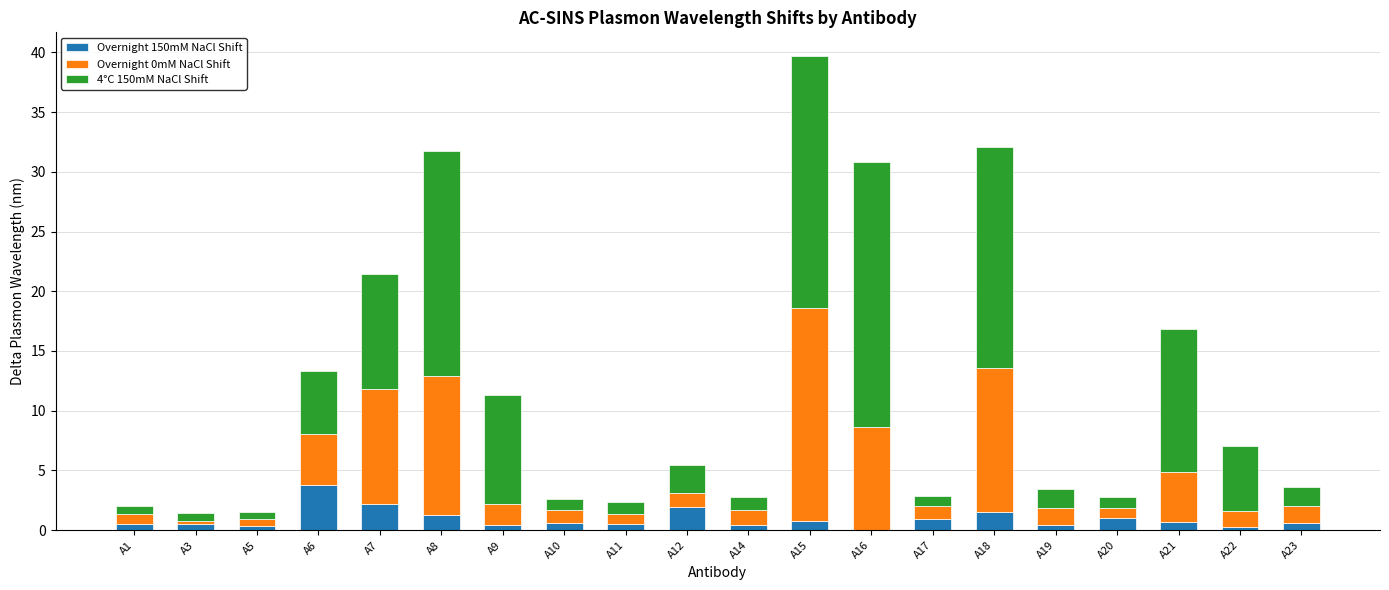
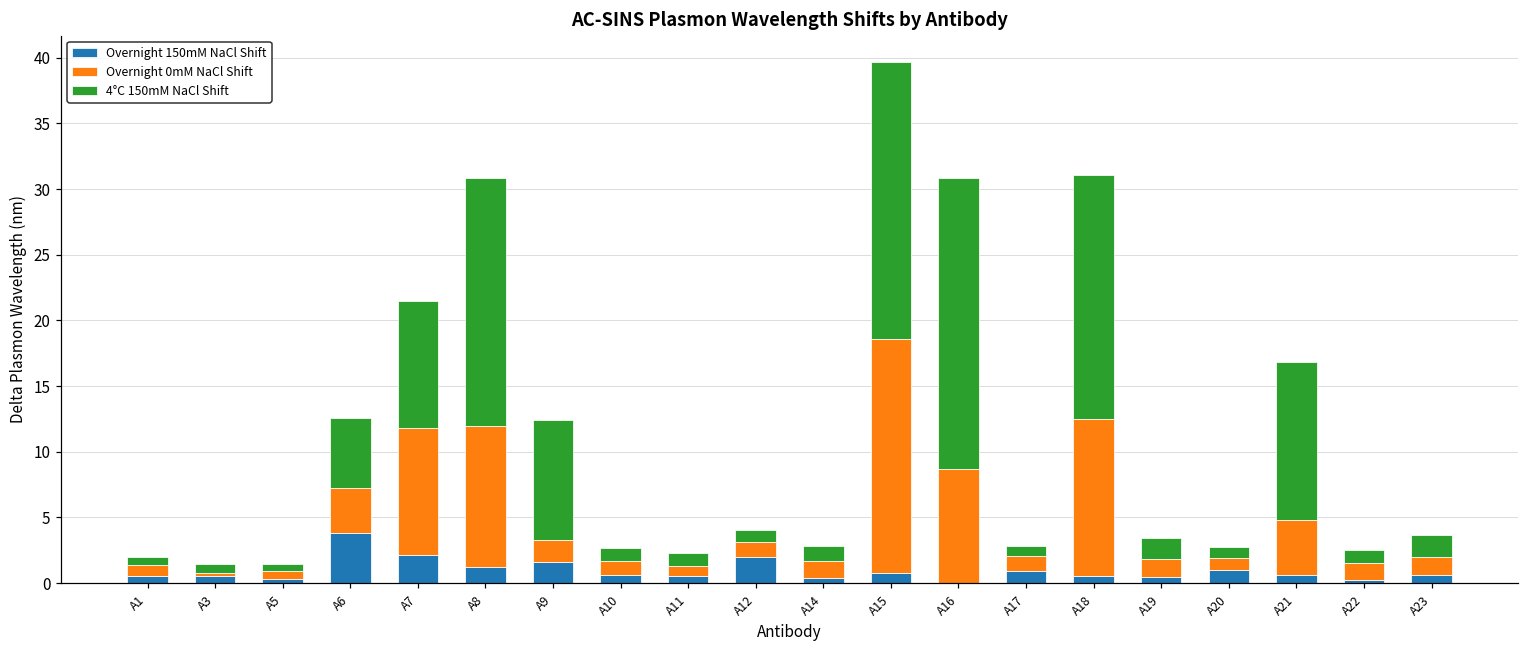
Overnight 0mM NaCl Shift, A6: 4.2 -> 3.4
Overnight 0mM NaCl Shift, A8: 11.7 -> 10.8
Overnight 150mM NaCl Shift, A9: 0.5 -> 1.6
4°C 150mM NaCl Shift, A12: 2.3 -> 1.0
Overnight 150mM NaCl Shift, A18: 1.5 -> 0.5
4°C 150mM NaCl Shift, A22: 5.4 -> 1.0
